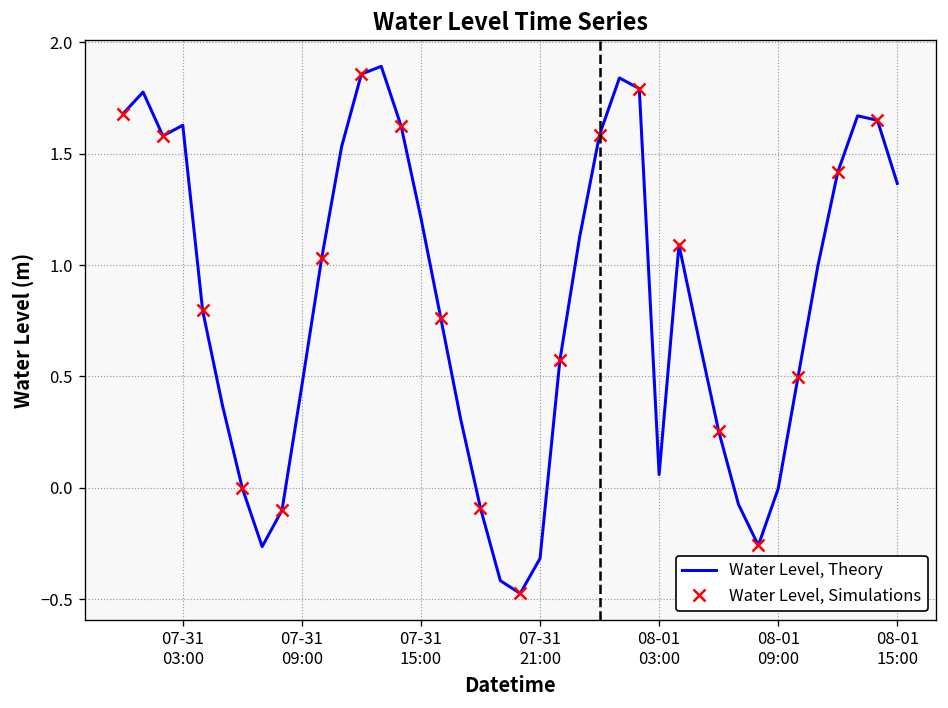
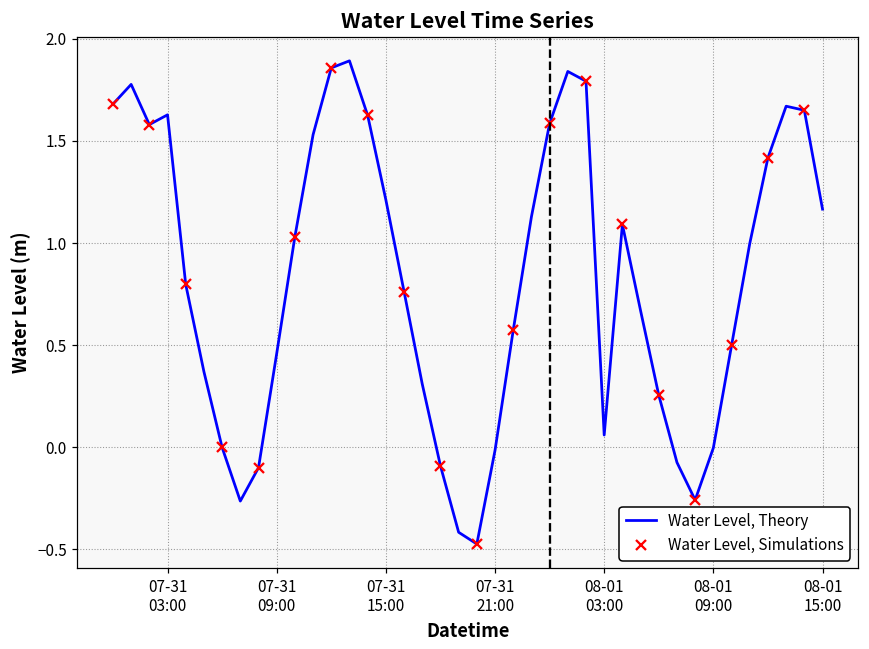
Water Level, Theory, 07-31 21:00: -0.32 -> -0.02
Water Level, Theory, 08-01 15:00: 1.37 -> 1.17
